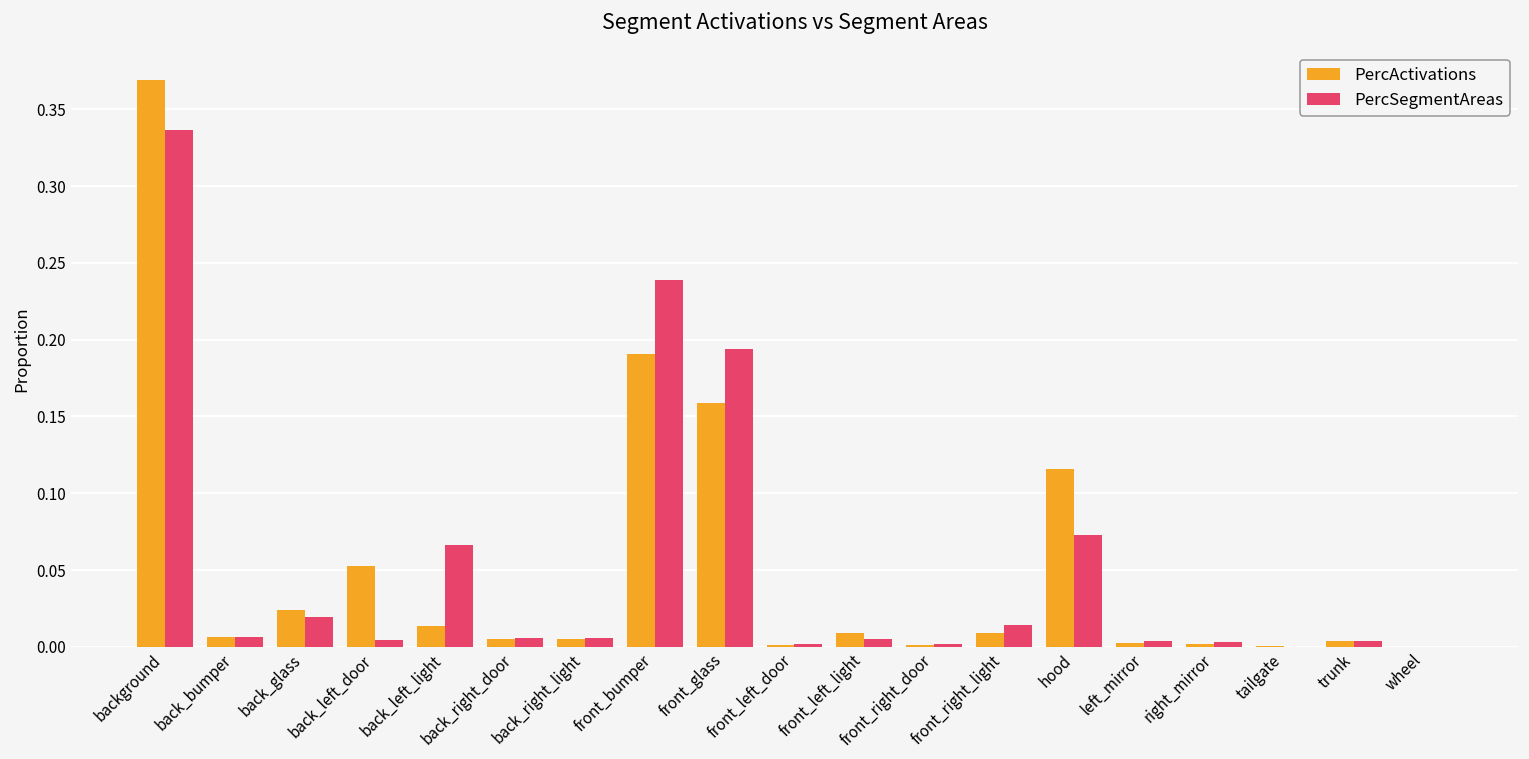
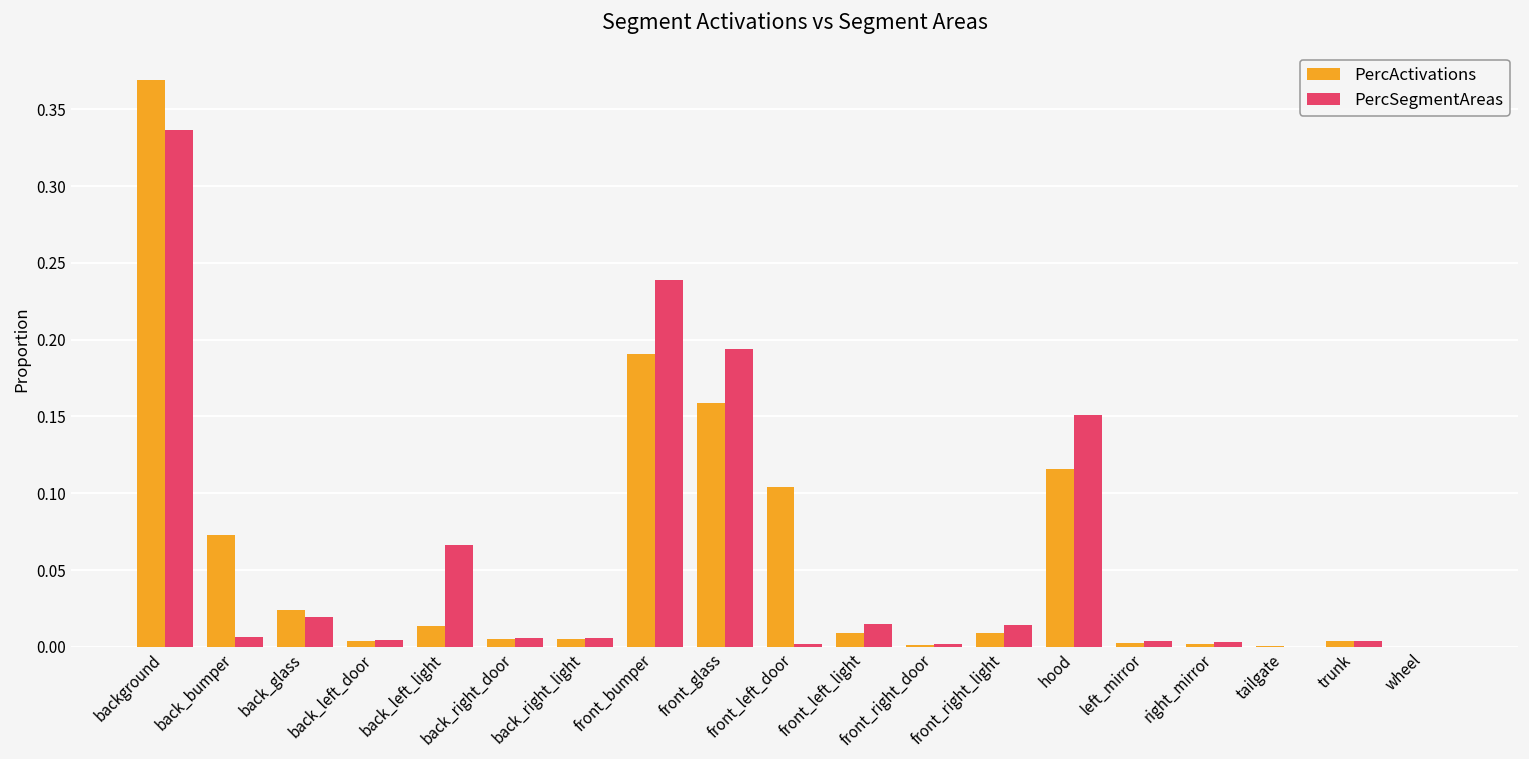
PercActivations, back_bumper: 0.006 -> 0.073
PercActivations, back_left_door: 0.052 -> 0.004
PercActivations, front_left_door: 0.001 -> 0.104
PercSegmentAreas, front_left_light: 0.005 -> 0.015
PercSegmentAreas, hood: 0.073 -> 0.151
